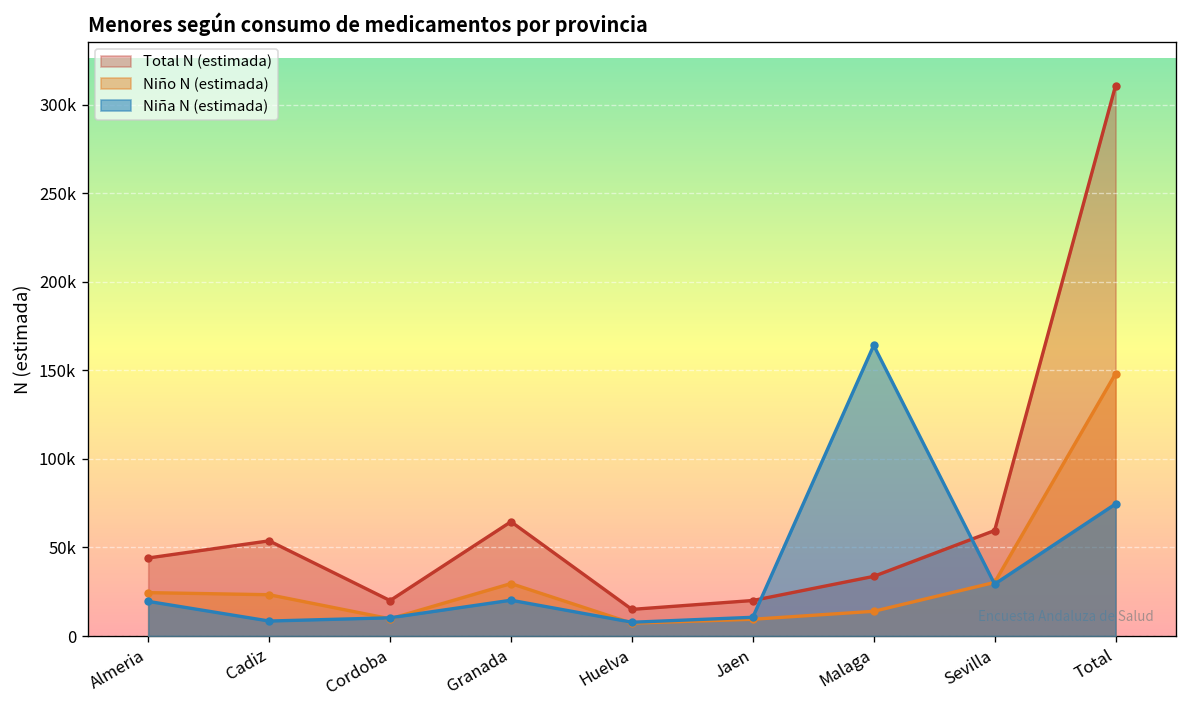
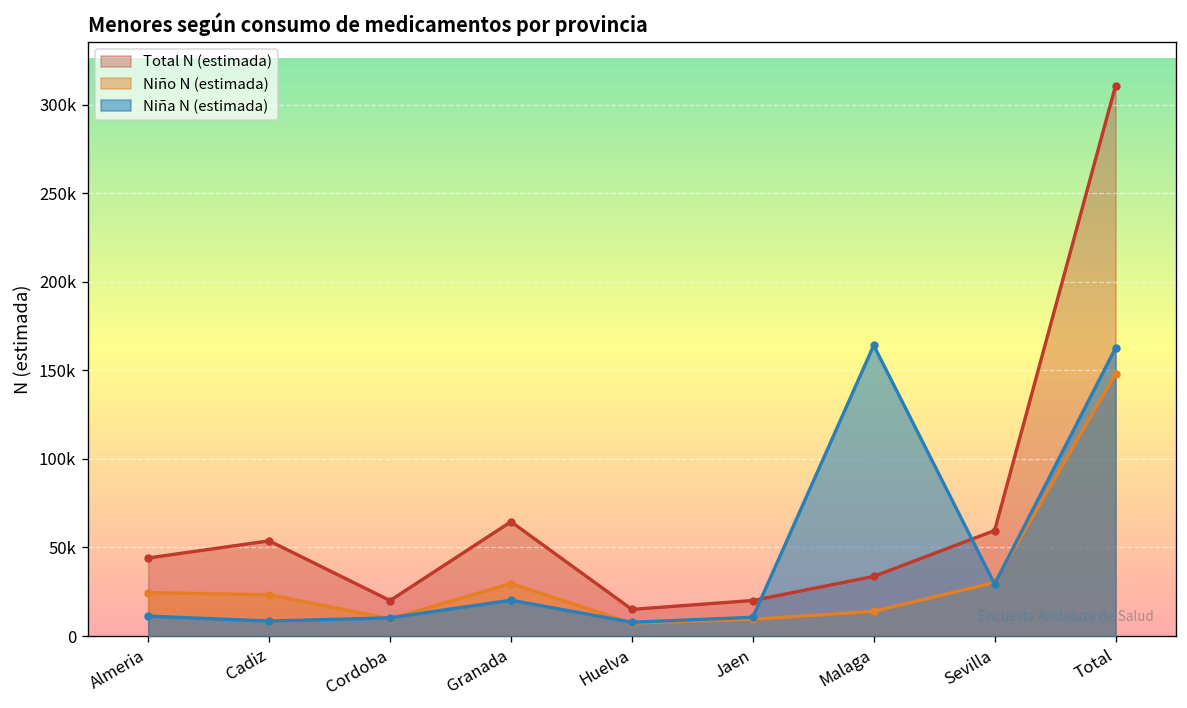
Niña N (estimada), Almeria: 20000 -> 11000
Niña N (estimada), Total: 75000 -> 163000
